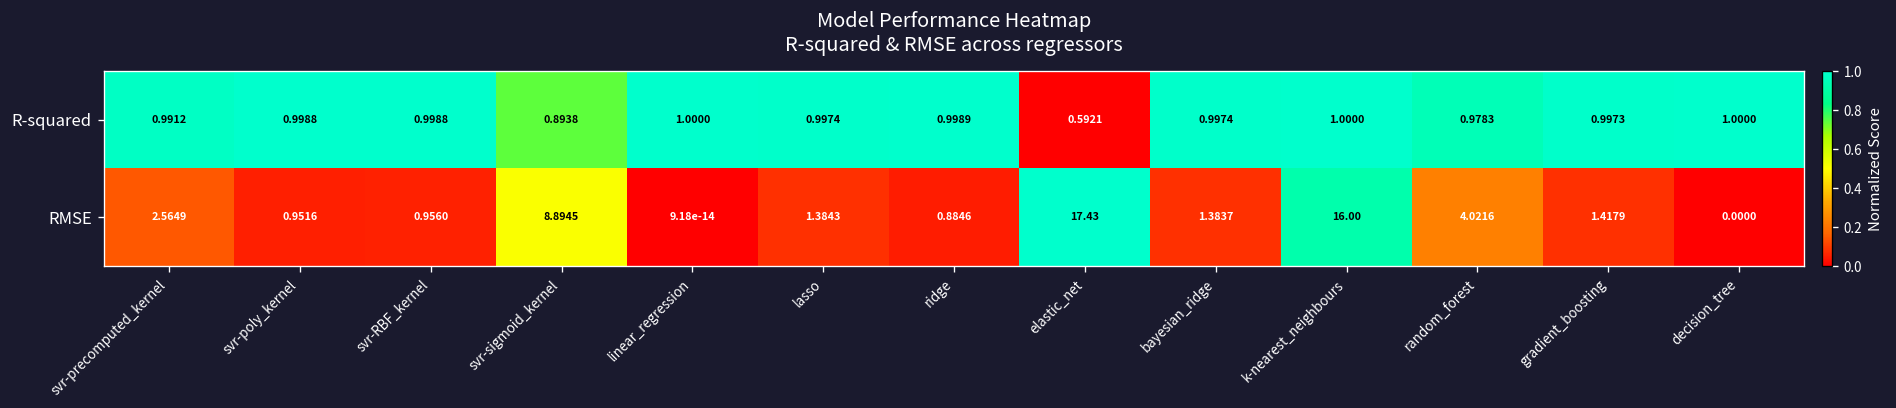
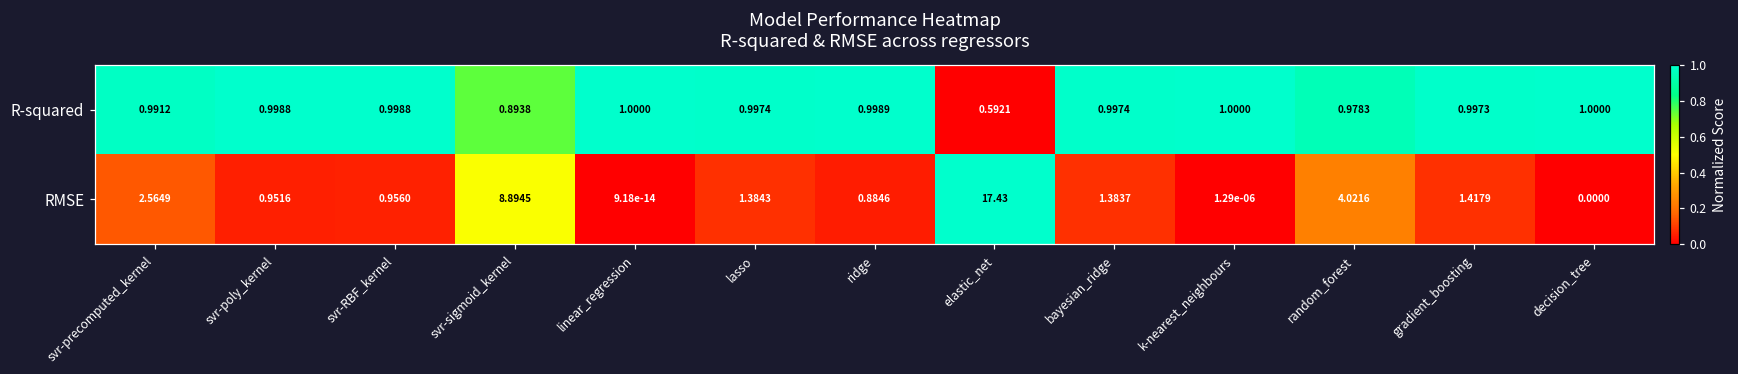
RMSE, k-nearest_neighbours: 16.00 -> 1.29e-06
